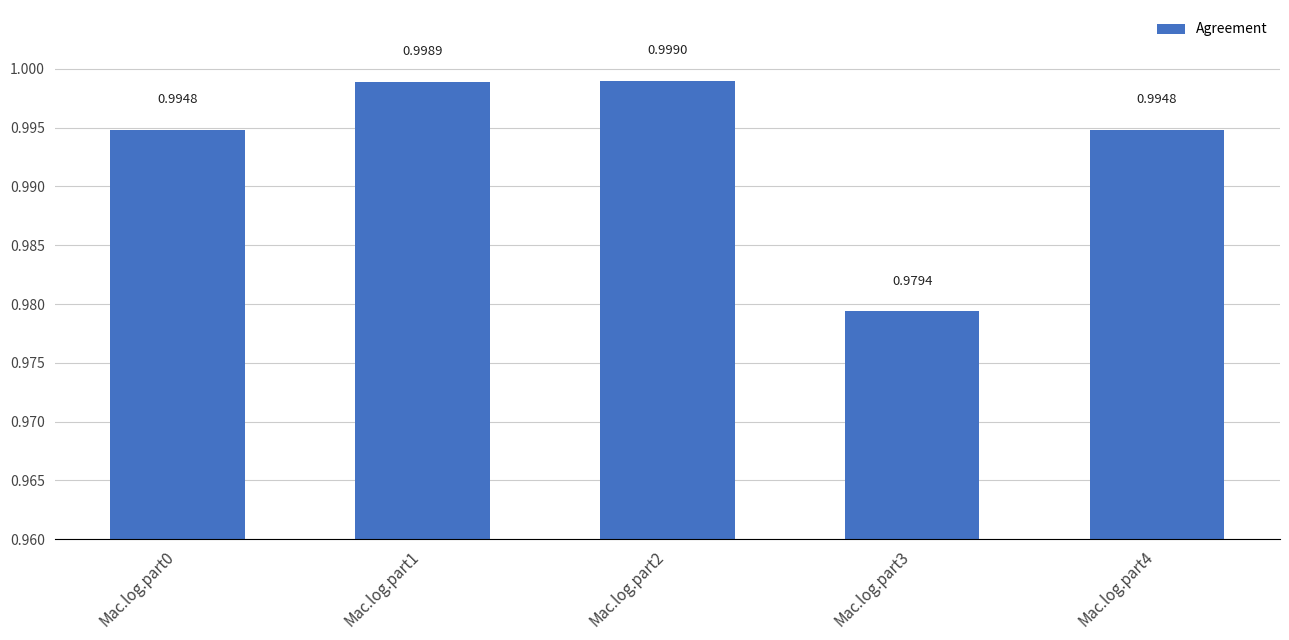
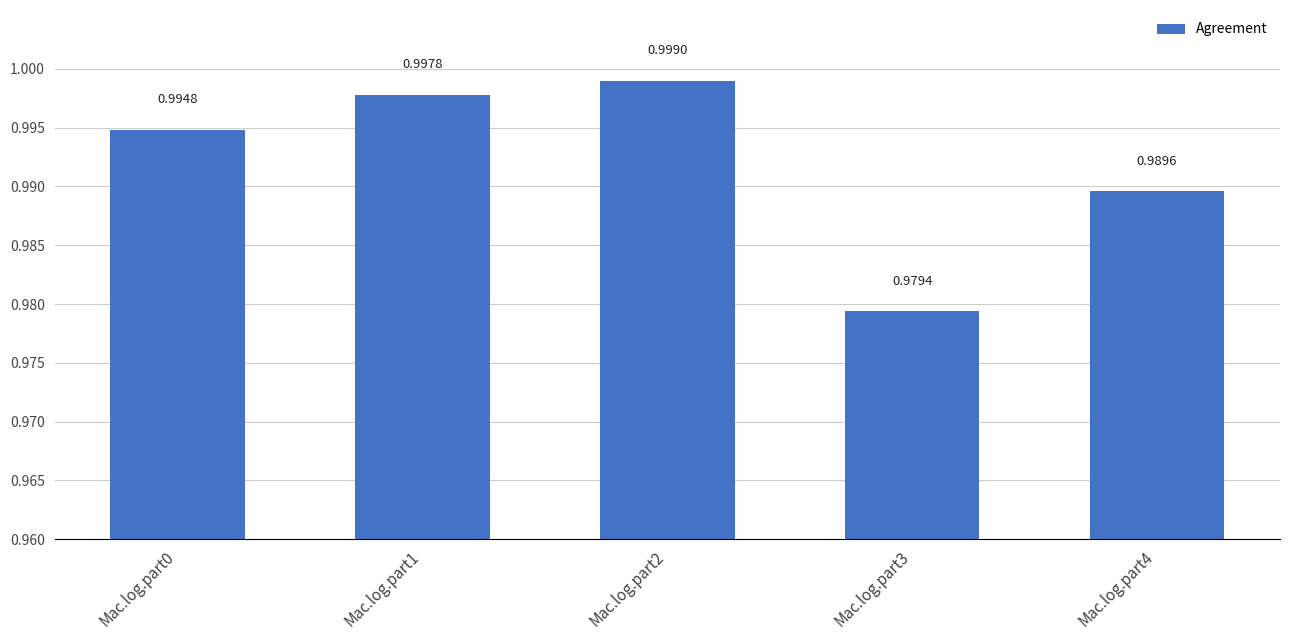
Mac.log.part1: 0.9989 -> 0.9978
Mac.log.part4: 0.9948 -> 0.9896
